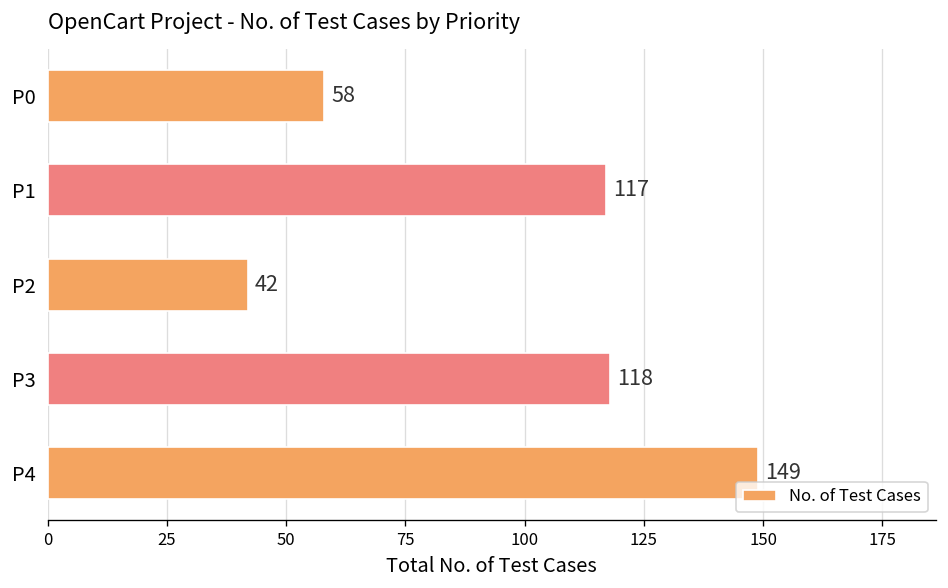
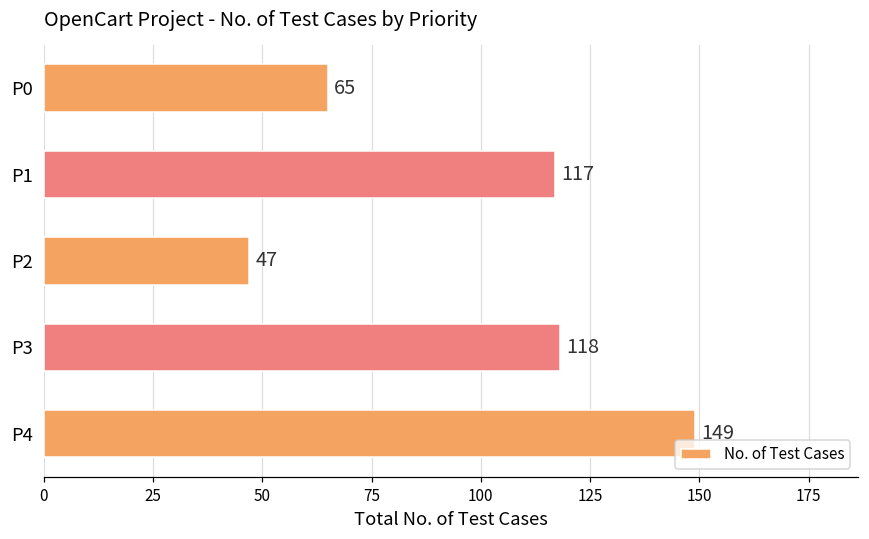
P0: 58 -> 65
P2: 42 -> 47
